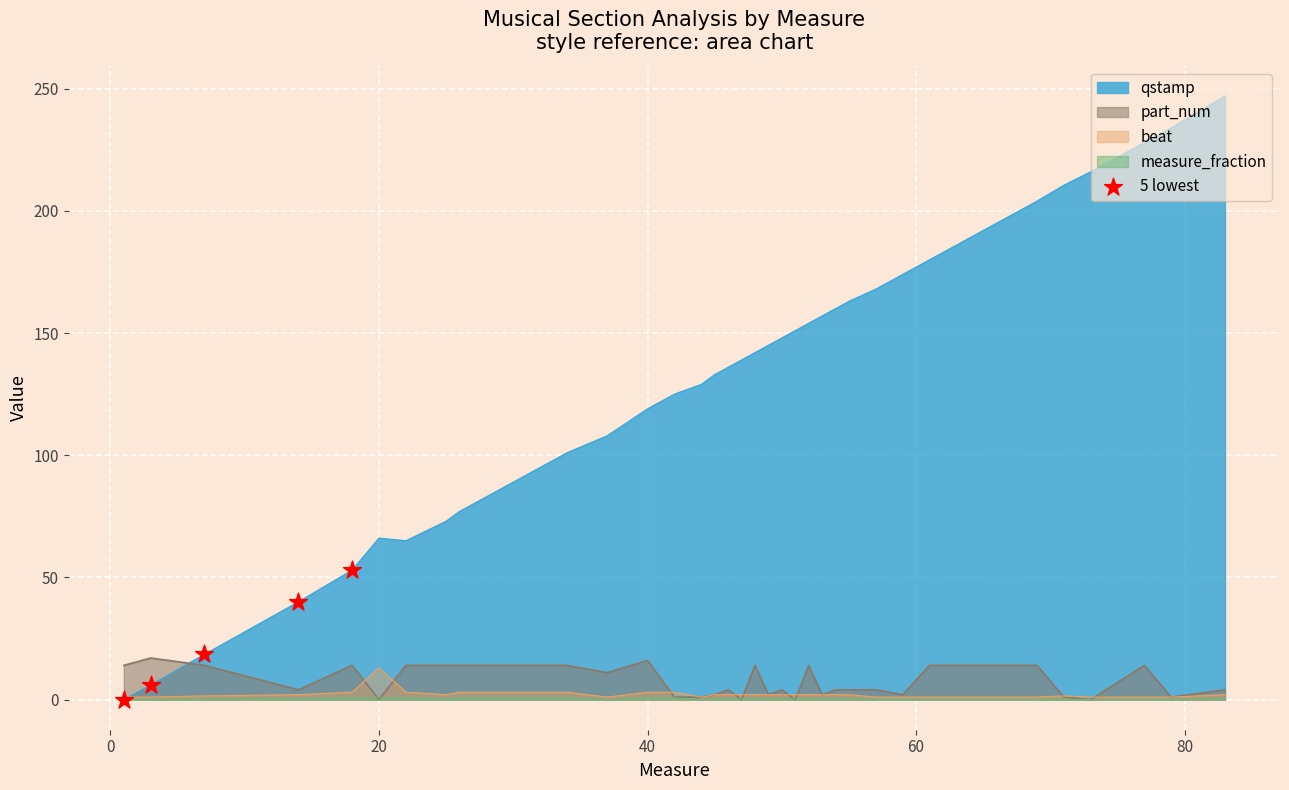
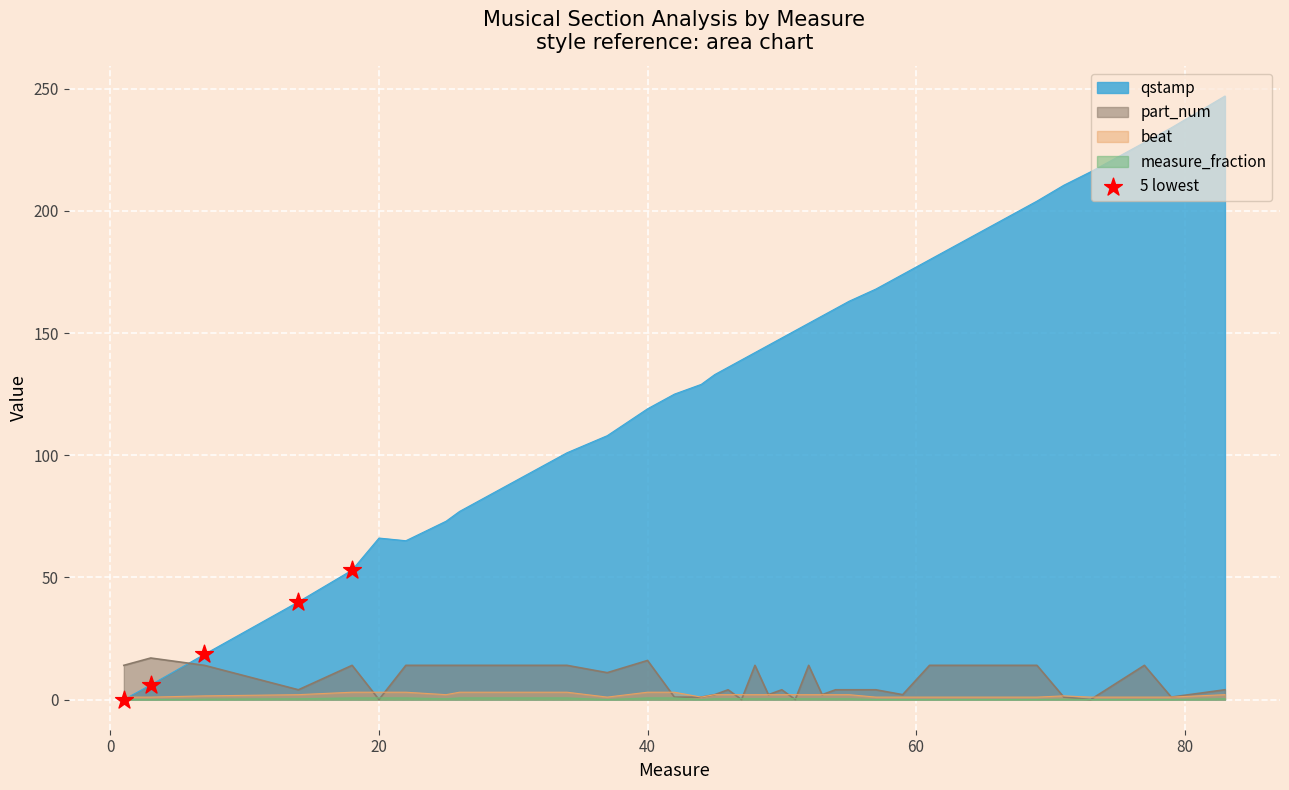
beat, 20: 13 -> 3
